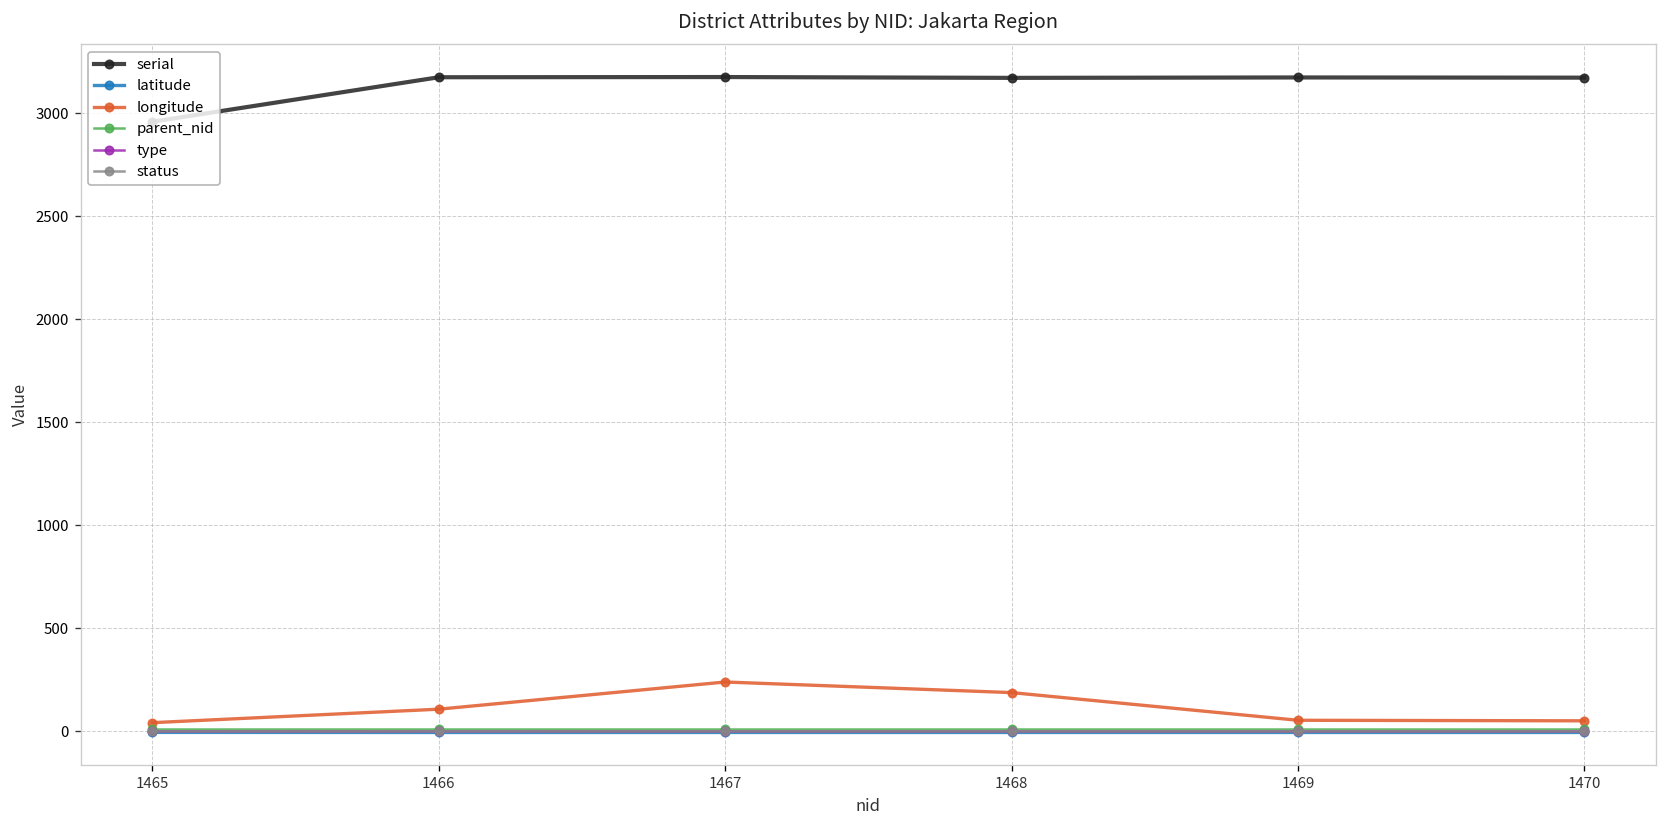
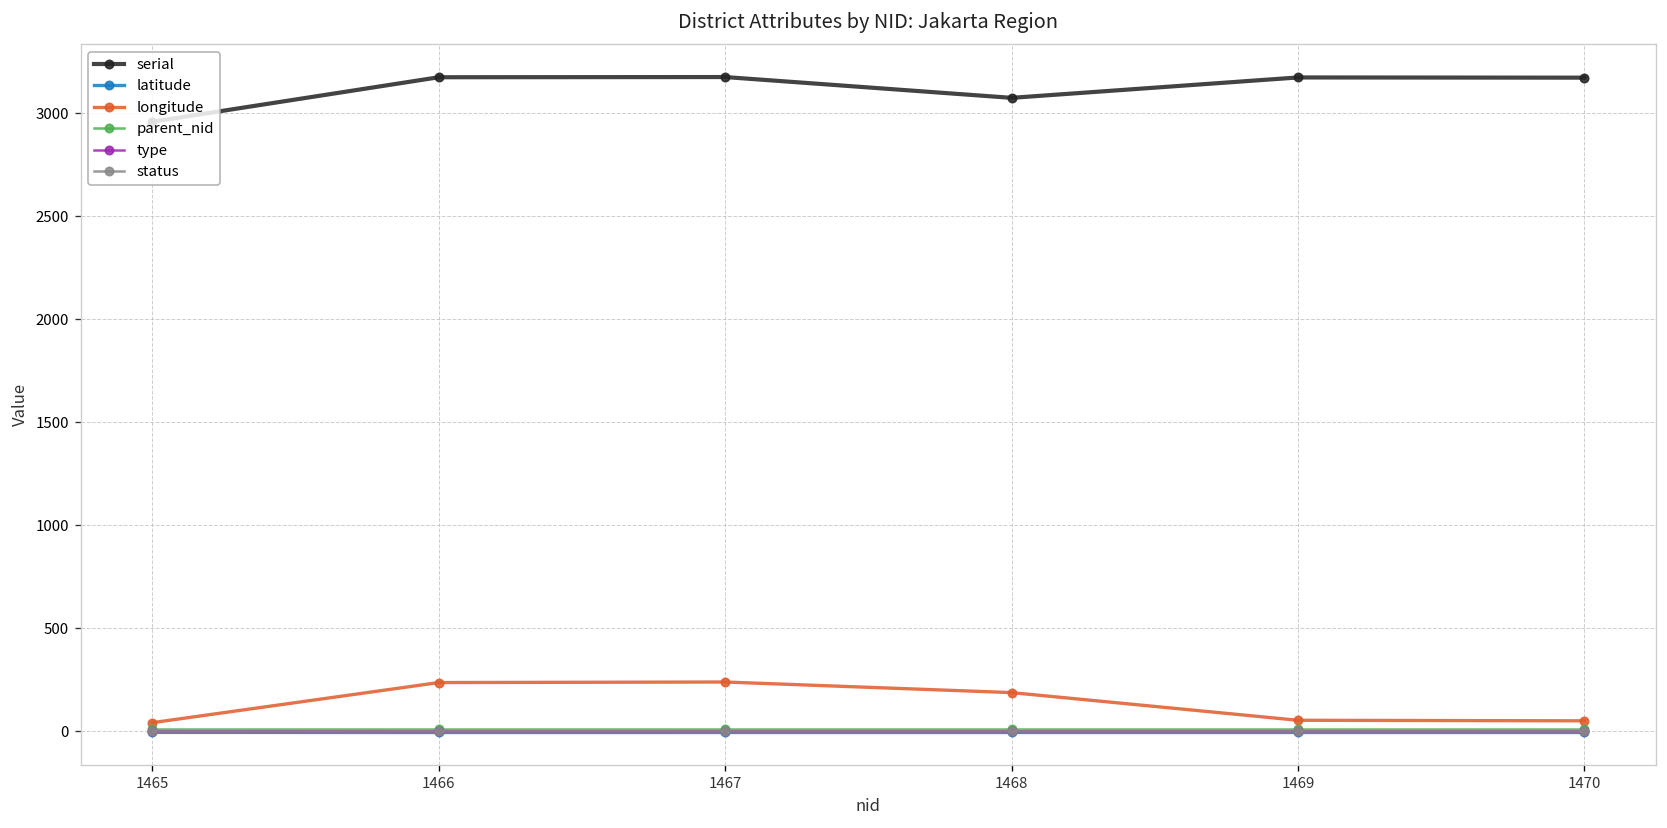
longitude, 1466: 110 -> 240
serial, 1468: 3170 -> 3070
